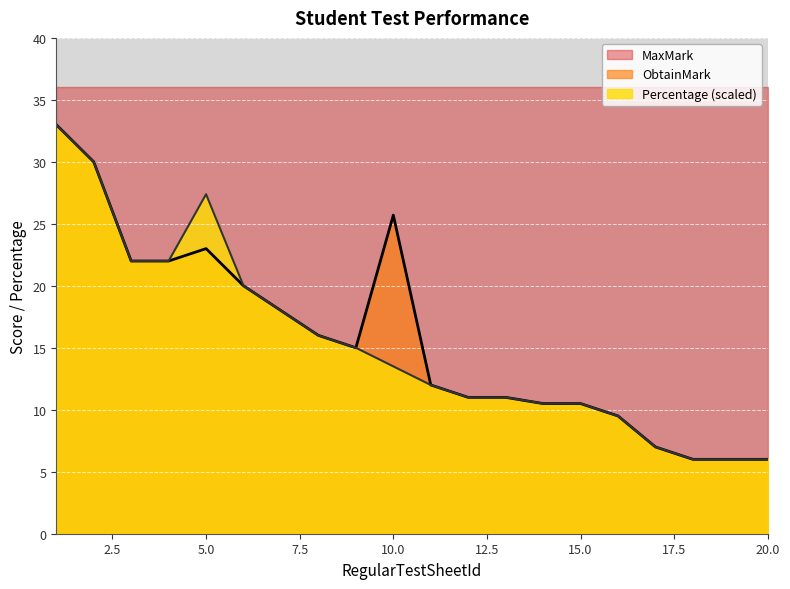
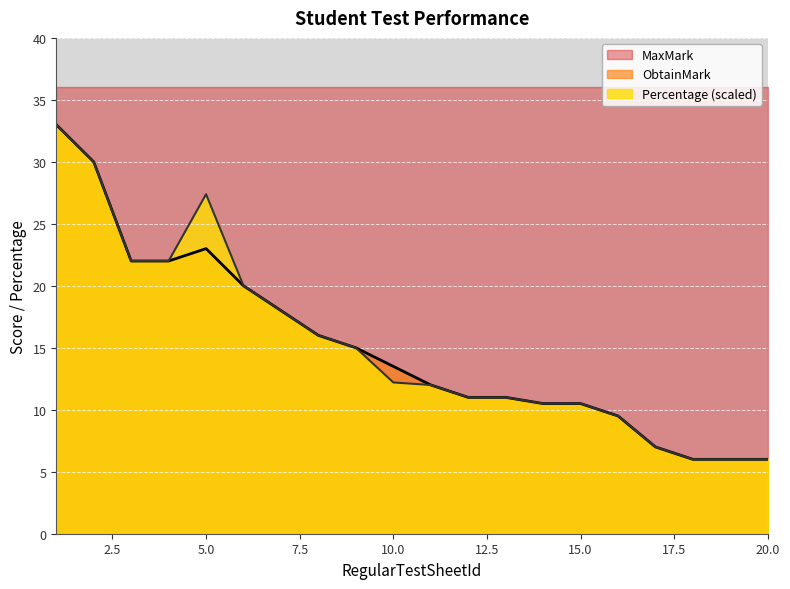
ObtainMark, 10.0: 25.7 -> 13.5
Percentage (scaled), 10.0: 13.5 -> 12.2
